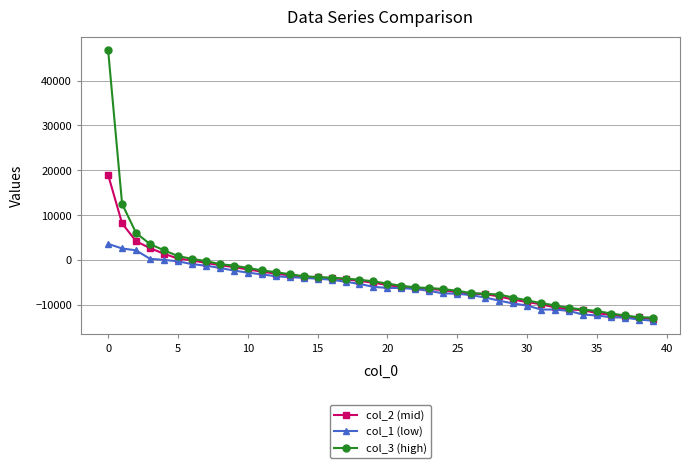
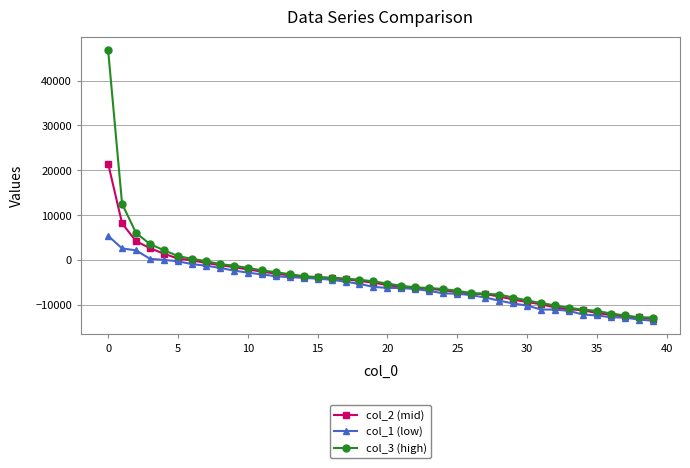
col_2 (mid), 0: 19000 -> 22000
col_1 (low), 0: 4000 -> 5000
